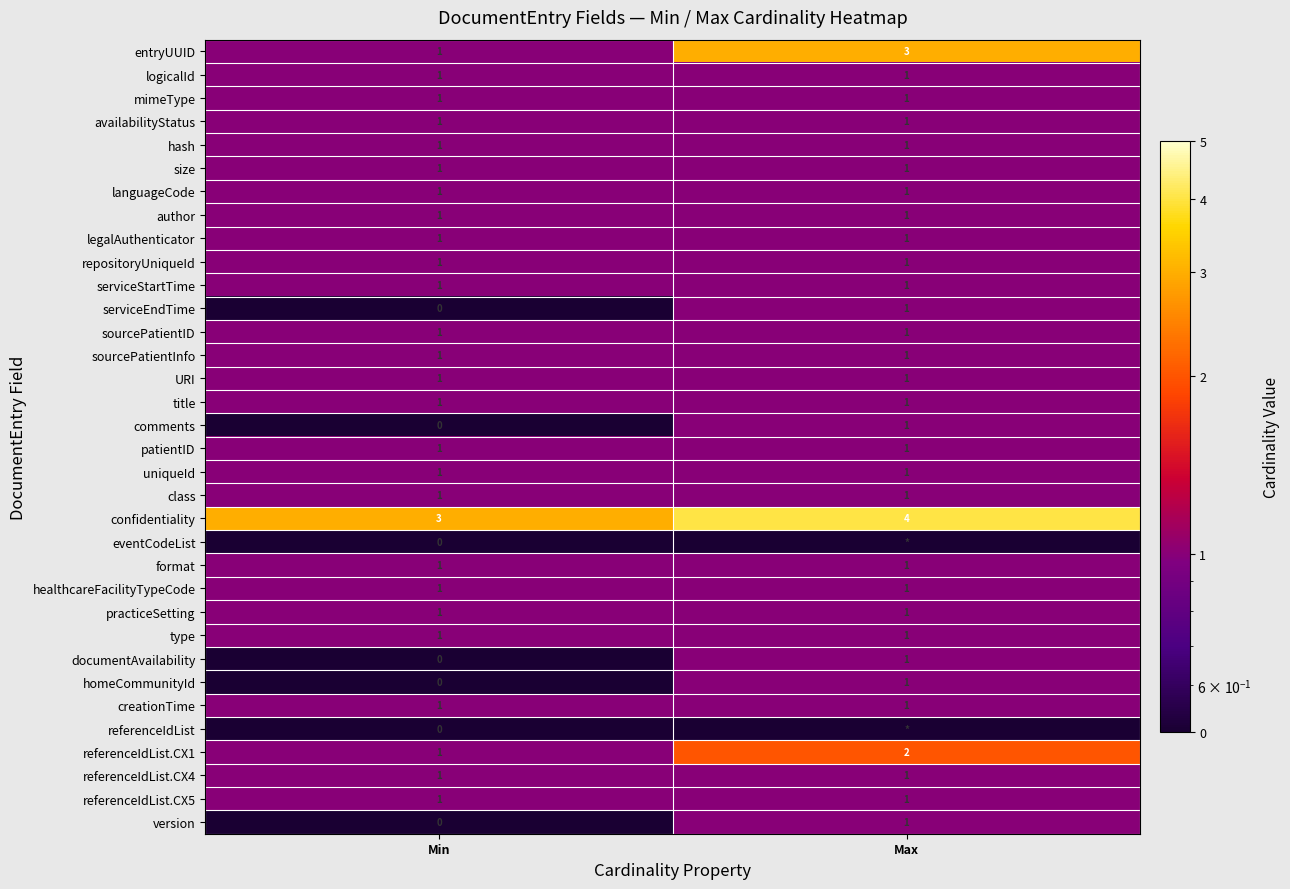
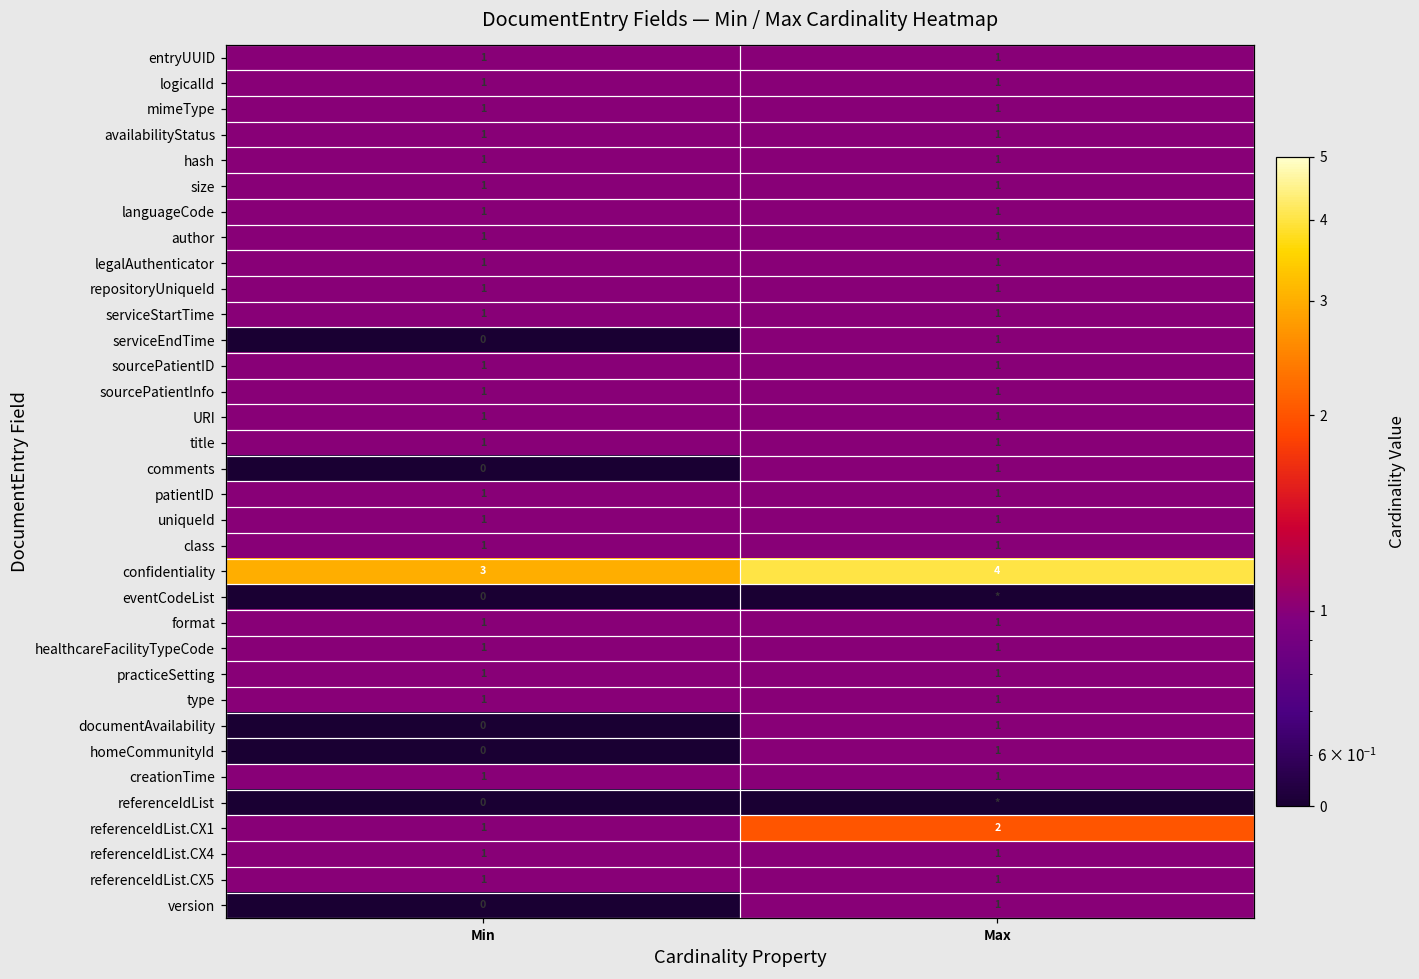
entryUUID, Max: 3 -> 1
